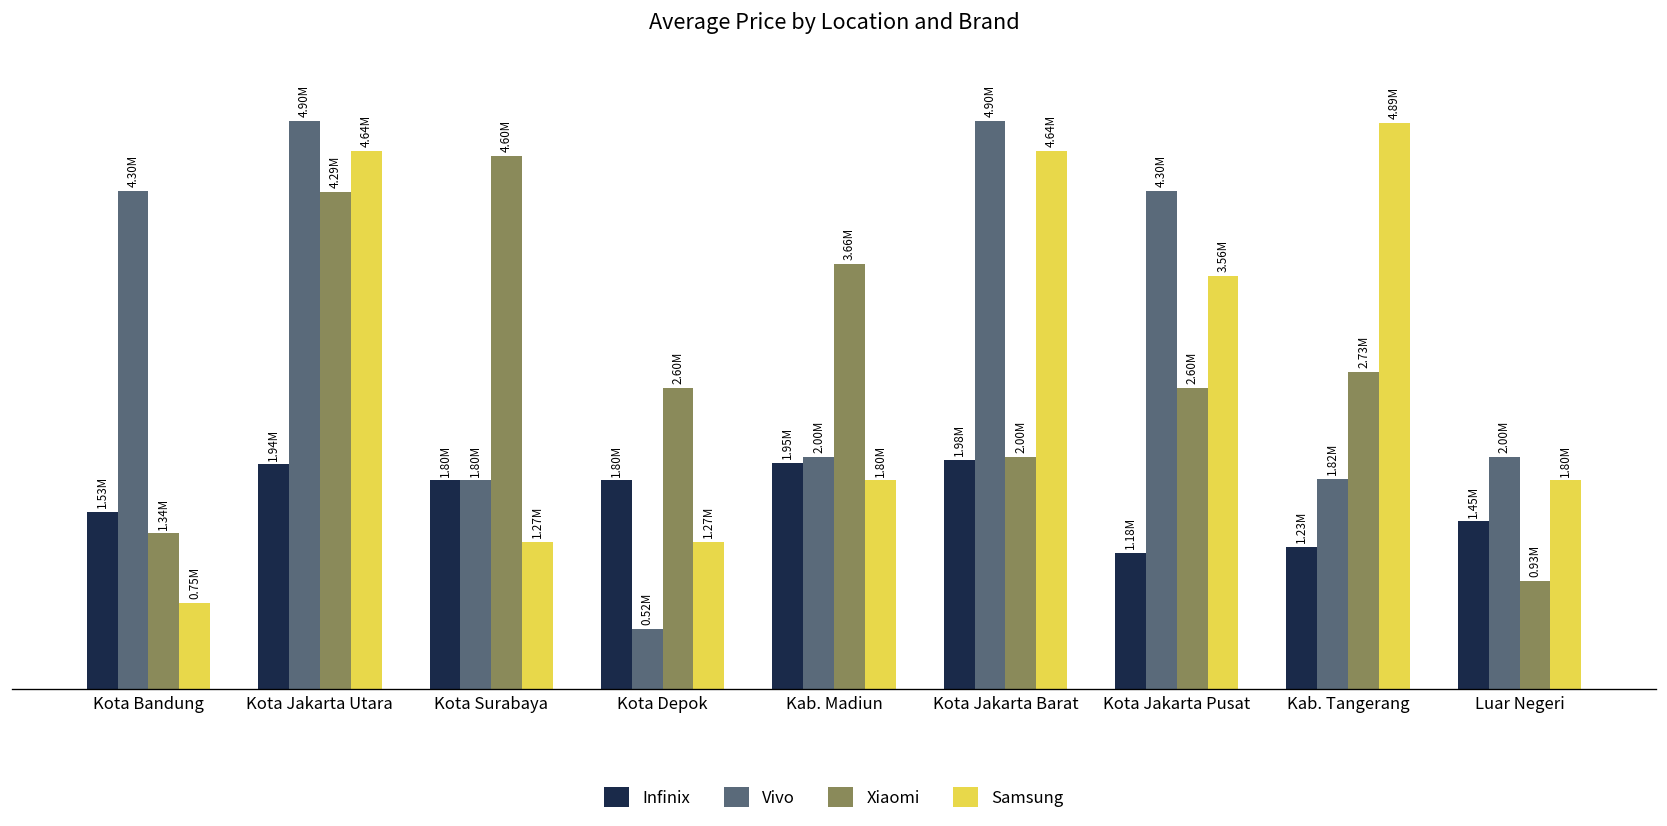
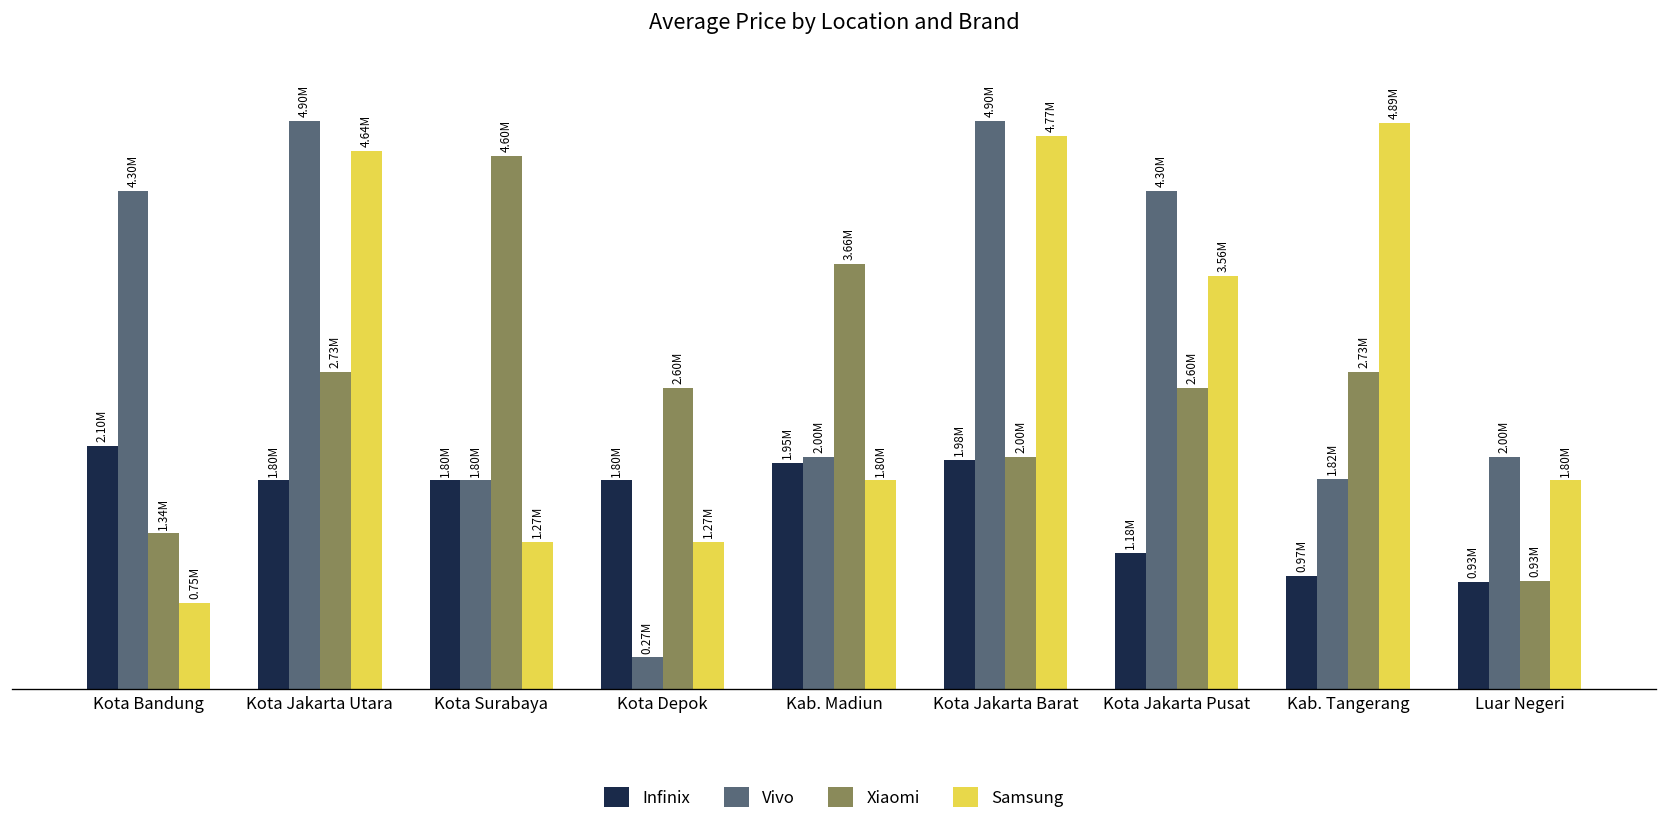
Infinix, Kota Bandung: 1.53M -> 2.10M
Infinix, Kota Jakarta Utara: 1.94M -> 1.80M
Xiaomi, Kota Jakarta Utara: 4.29M -> 2.73M
Vivo, Kota Depok: 0.52M -> 0.27M
Samsung, Kota Jakarta Barat: 4.64M -> 4.77M
Infinix, Kab. Tangerang: 1.23M -> 0.97M
Infinix, Luar Negeri: 1.45M -> 0.93M
